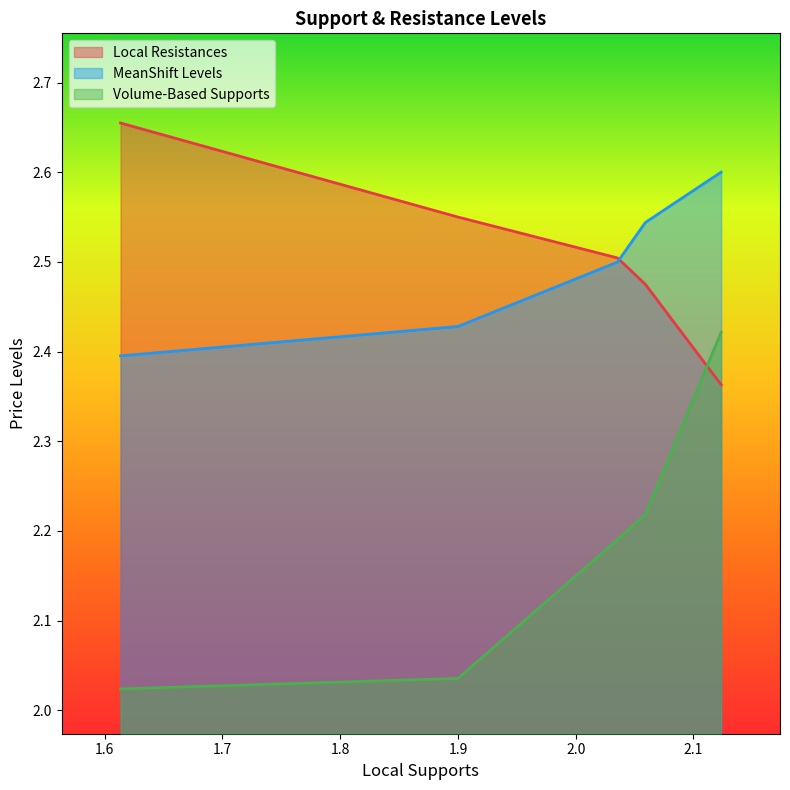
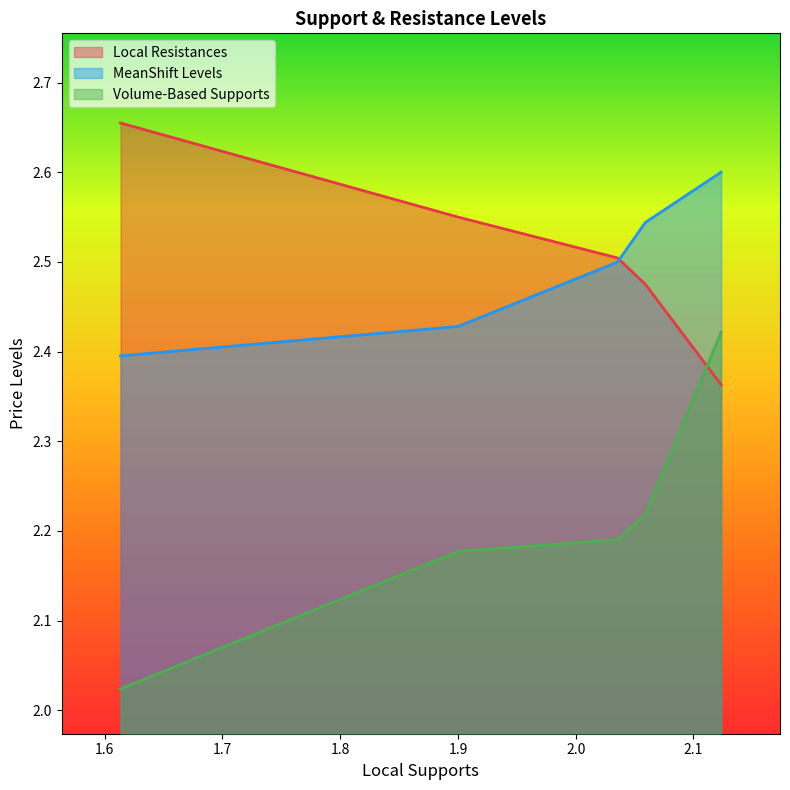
Volume-Based Supports, 1.9: 2.04 -> 2.18
